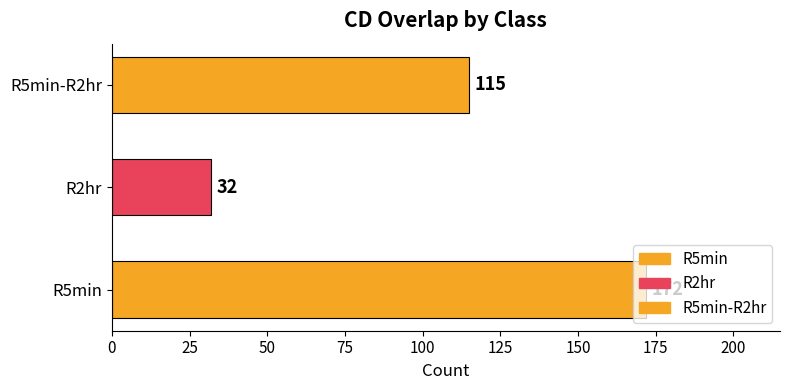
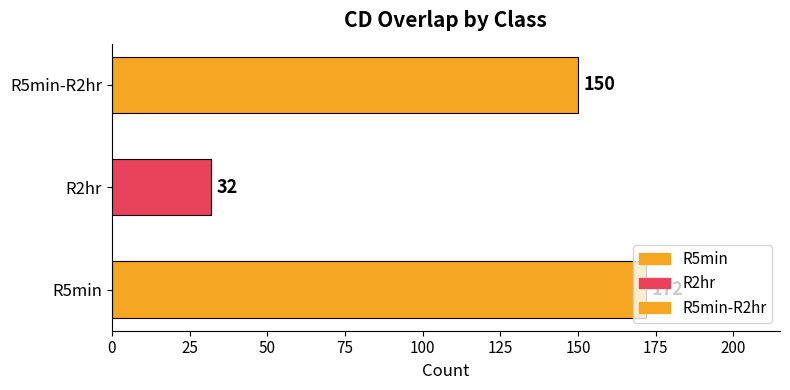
R5min-R2hr: 115 -> 150
